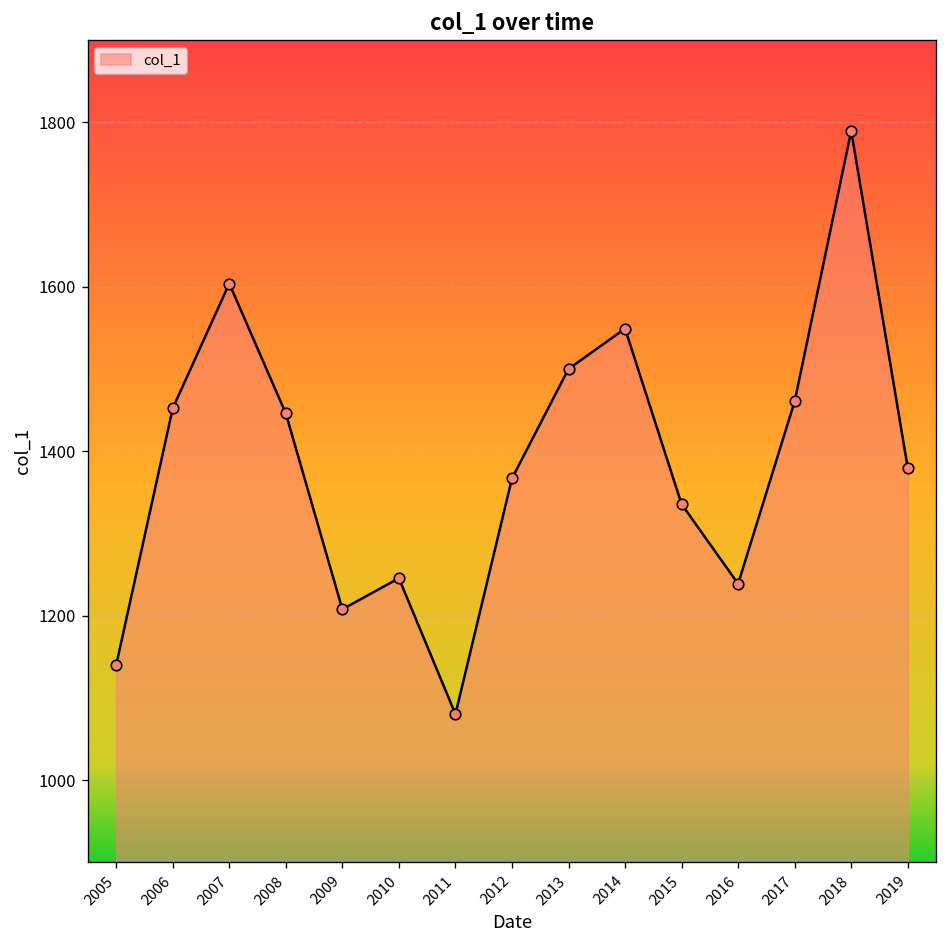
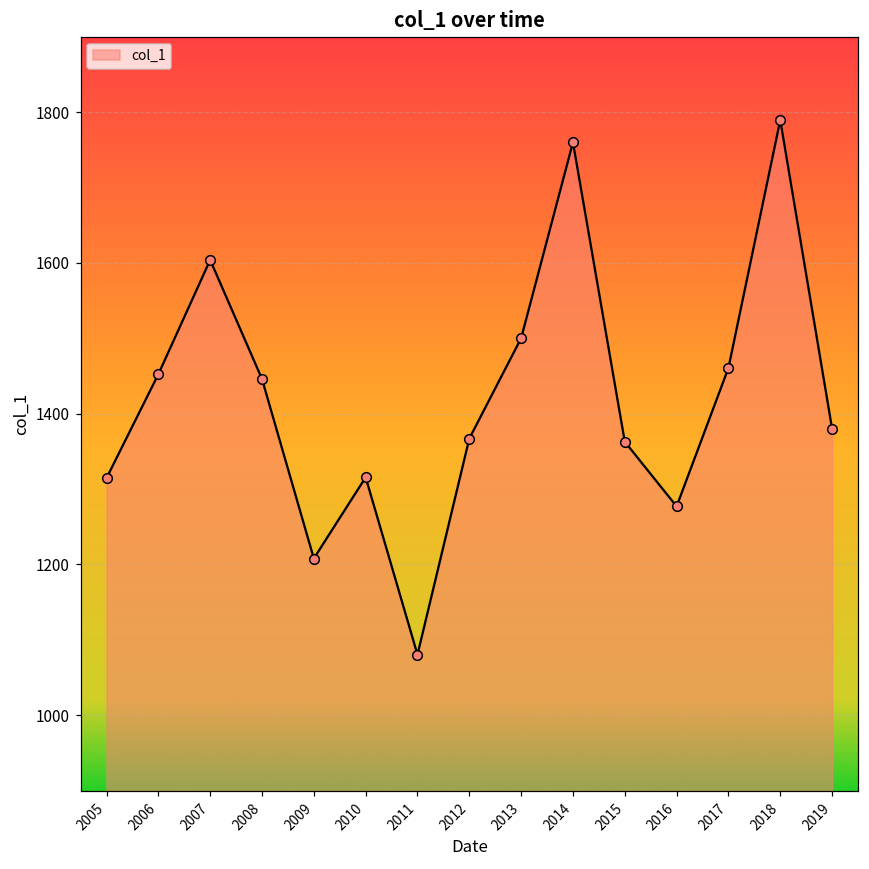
2005: 1140 -> 1310
2010: 1250 -> 1320
2014: 1550 -> 1760
2015: 1340 -> 1360
2016: 1240 -> 1280
